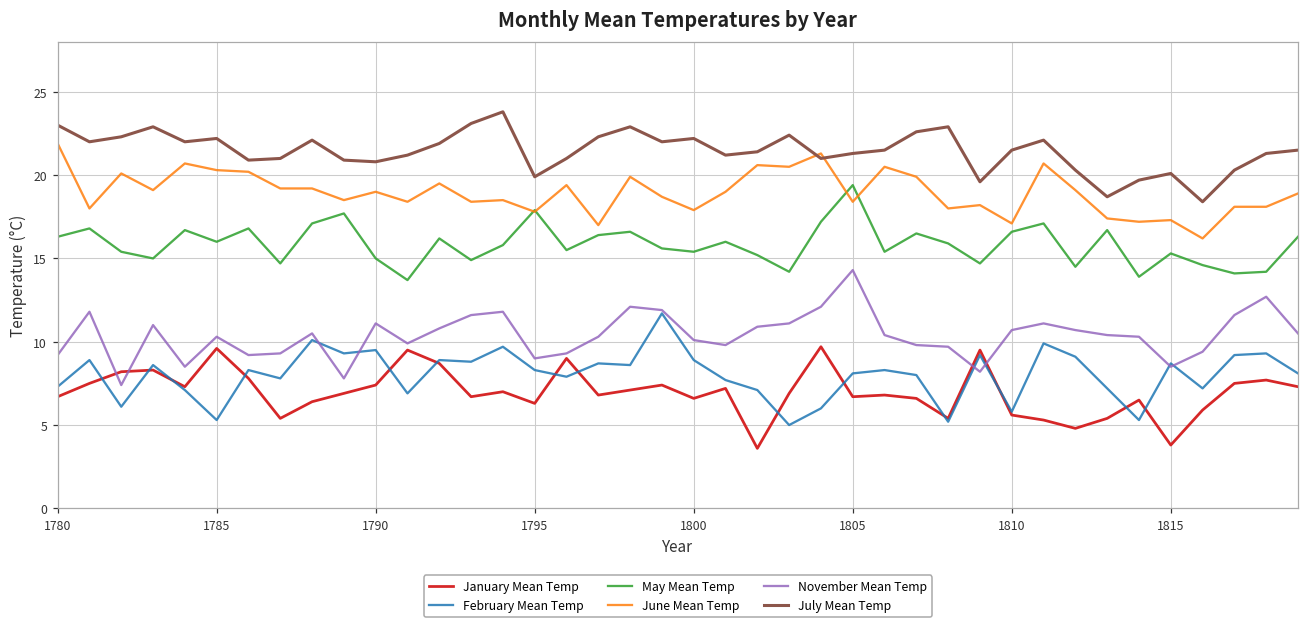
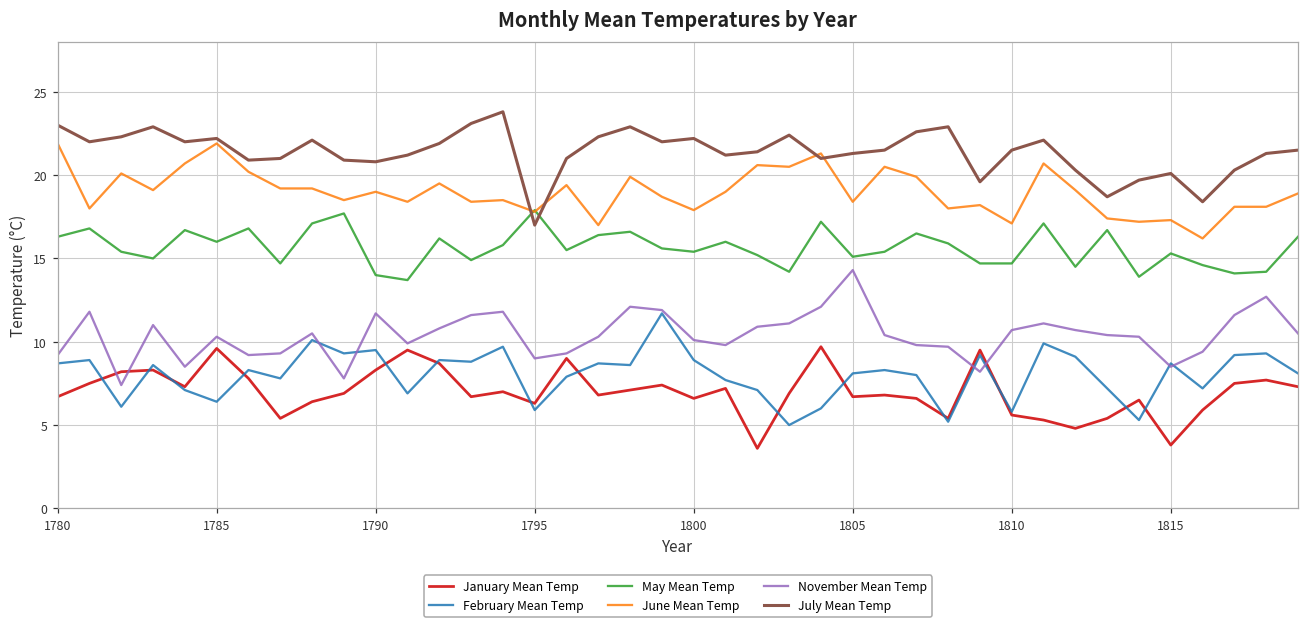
February Mean Temp, 1780: 7.3 -> 8.7
February Mean Temp, 1785: 5.3 -> 6.4
June Mean Temp, 1785: 20.3 -> 21.9
January Mean Temp, 1790: 7.4 -> 8.3
May Mean Temp, 1790: 15 -> 14
November Mean Temp, 1790: 11.1 -> 11.7
February Mean Temp, 1795: 8.3 -> 5.9
July Mean Temp, 1795: 19.9 -> 17.0
May Mean Temp, 1805: 19.4 -> 15.1
May Mean Temp, 1810: 16.6 -> 14.7
